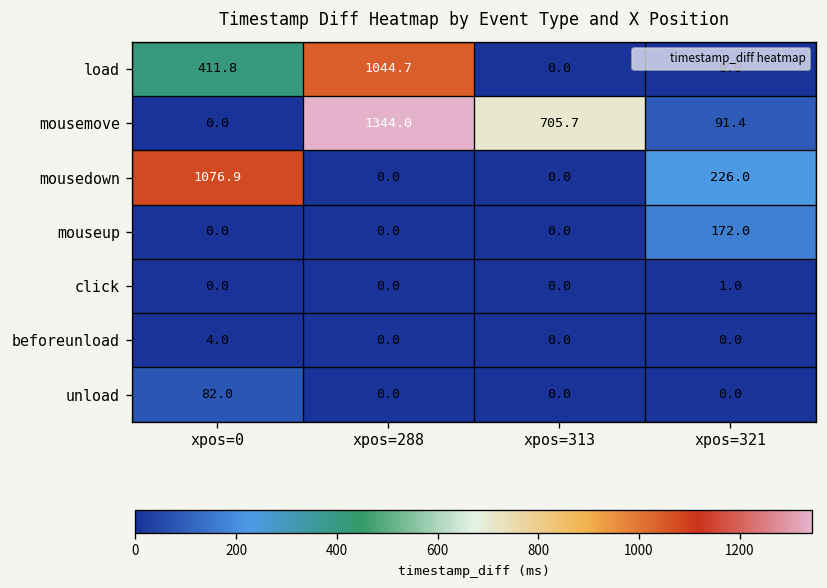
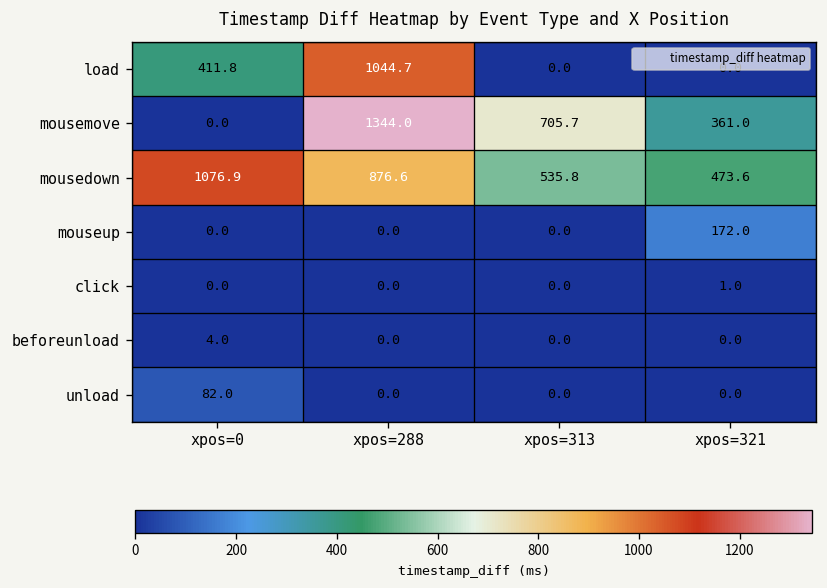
mousemove, xpos=321: 91.4 -> 361.0
mousedown, xpos=288: 0.0 -> 876.6
mousedown, xpos=313: 0.0 -> 535.8
mousedown, xpos=321: 226.0 -> 473.6
